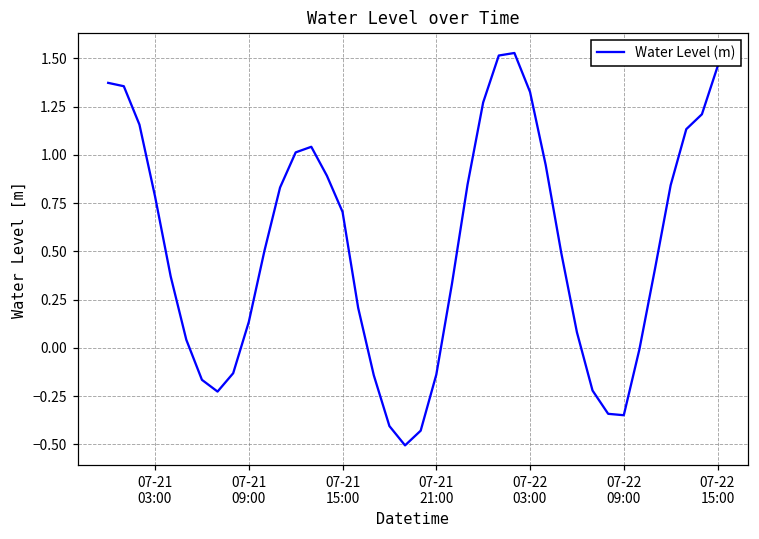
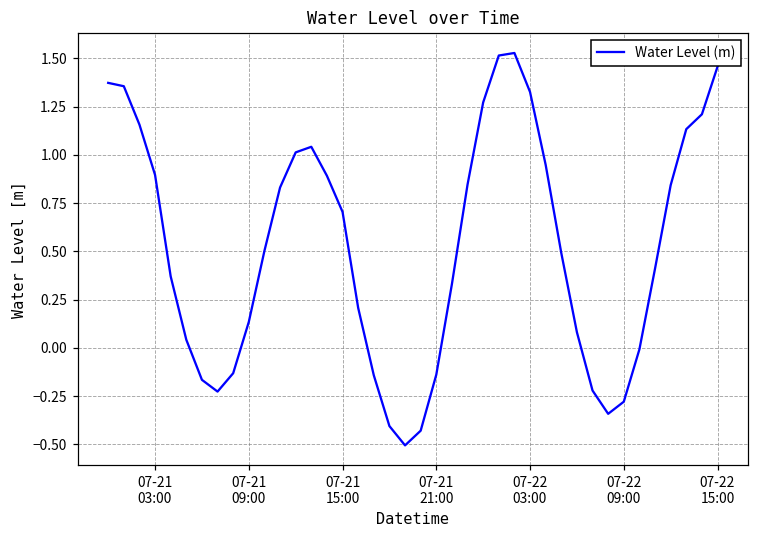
07-21 03:00: 0.78 -> 0.90
07-22 09:00: -0.35 -> -0.28
